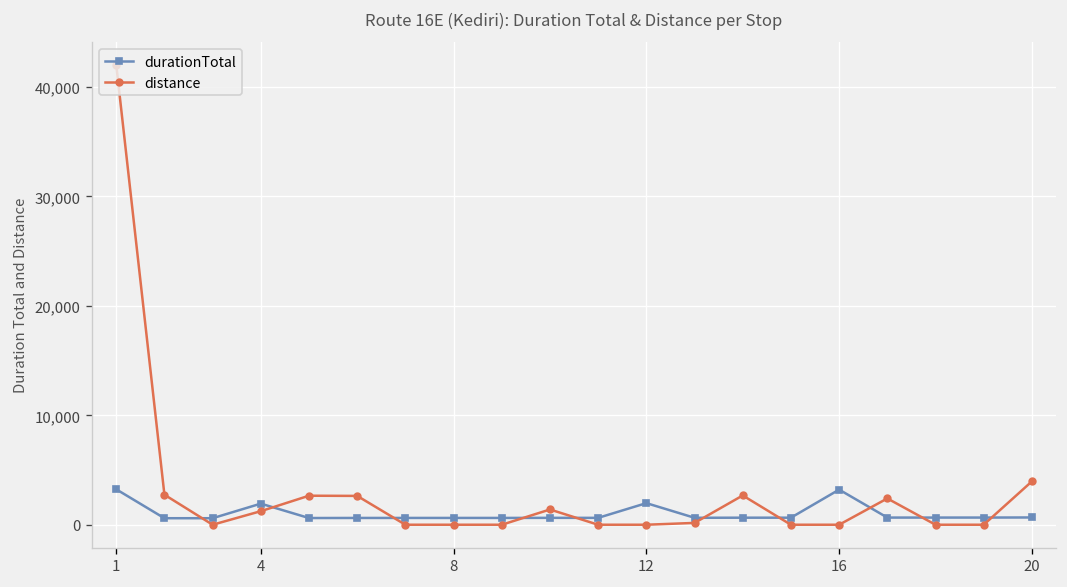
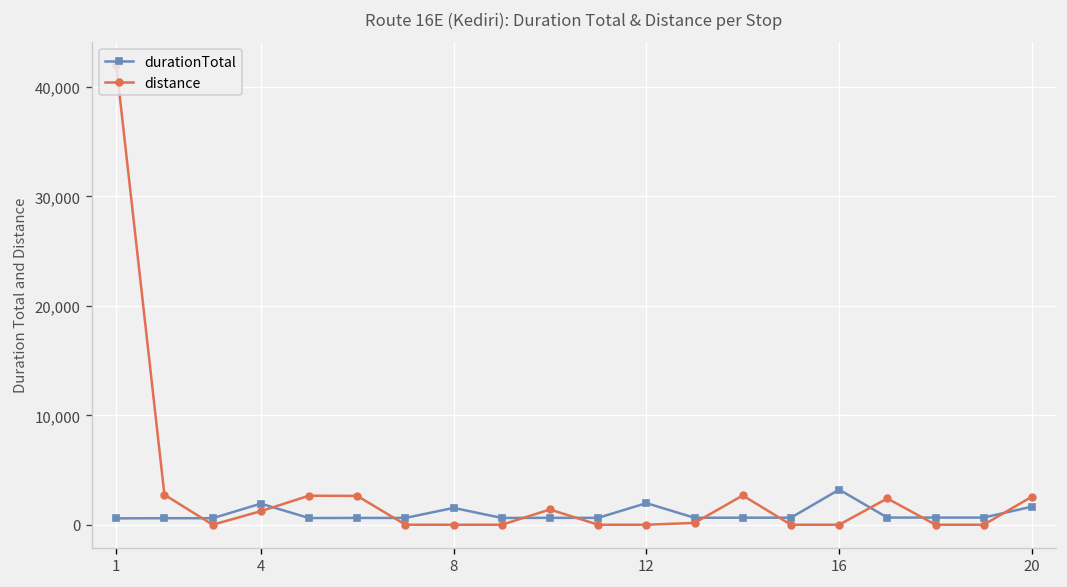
durationTotal, 1: 3,000 -> 1,000
durationTotal, 8: 1,000 -> 2,000
durationTotal, 20: 1,000 -> 2,000
distance, 20: 4,000 -> 3,000
